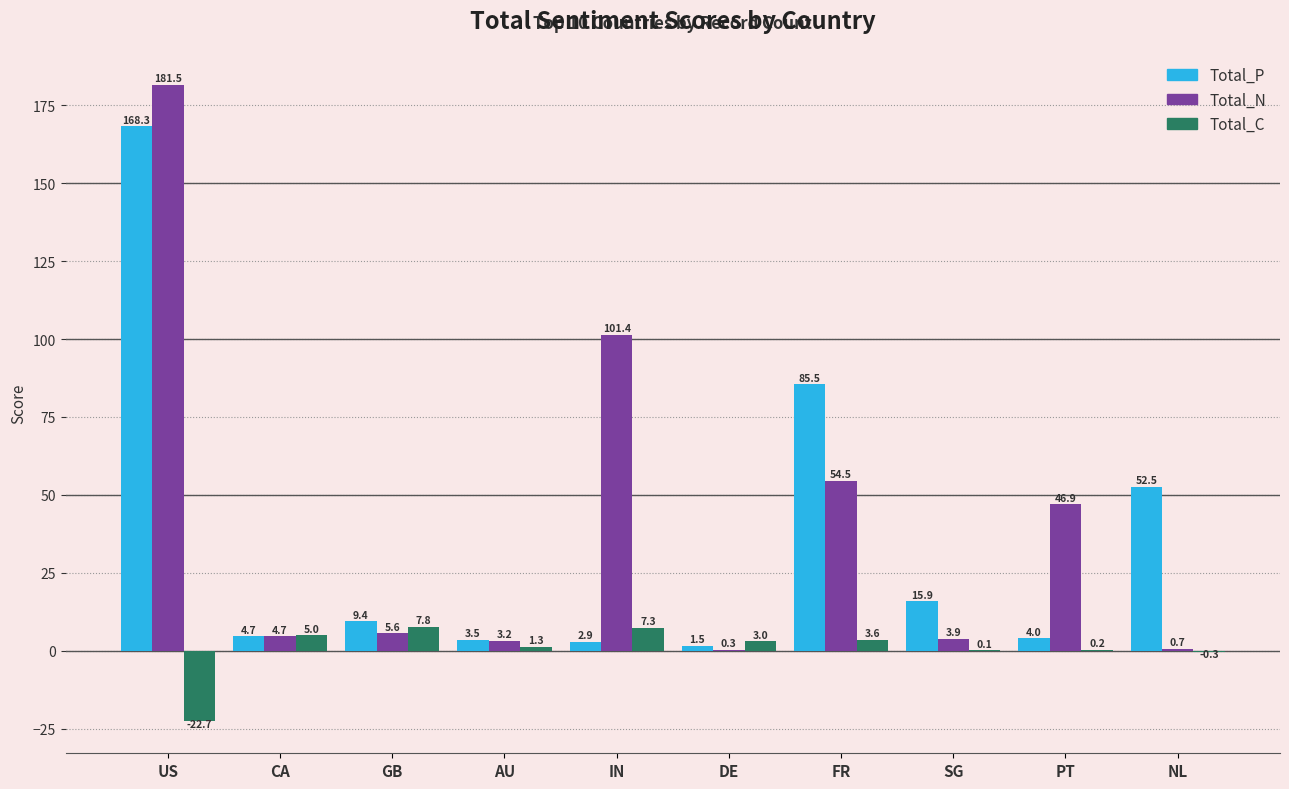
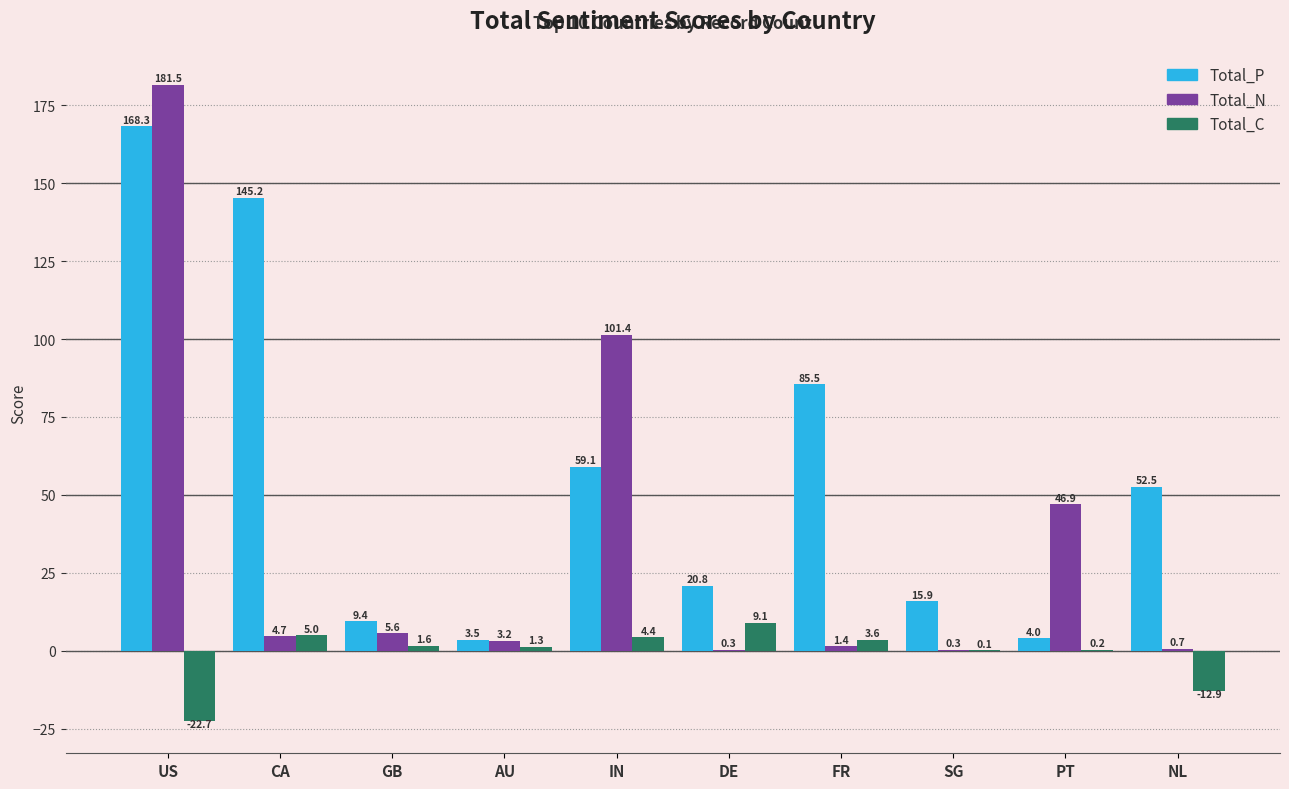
Total_P, CA: 4.7 -> 145.2
Total_C, GB: 7.8 -> 1.6
Total_P, IN: 2.9 -> 59.1
Total_C, IN: 7.3 -> 4.4
Total_P, DE: 1.5 -> 20.8
Total_C, DE: 3.0 -> 9.1
Total_N, FR: 54.5 -> 1.4
Total_N, SG: 3.9 -> 0.3
Total_C, NL: -0.3 -> -12.9
